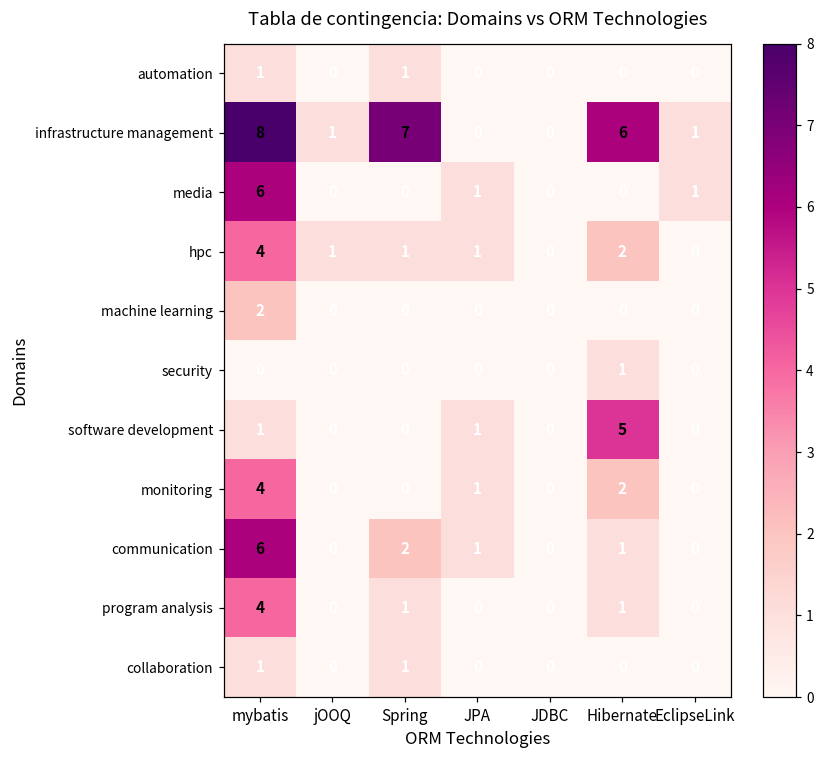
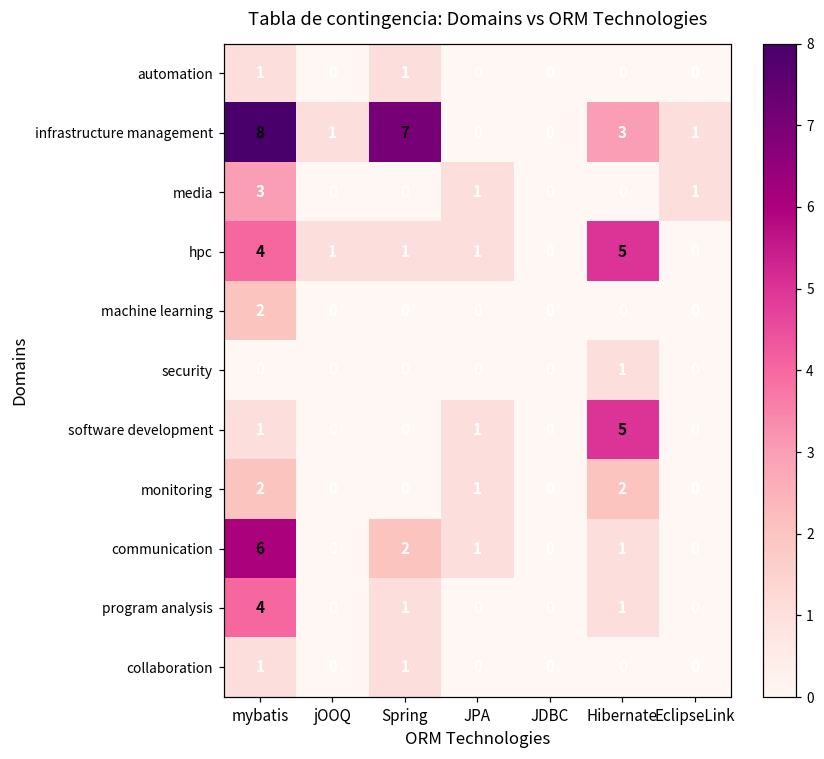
infrastructure management, Hibernate: 6 -> 3
media, mybatis: 6 -> 3
hpc, Hibernate: 2 -> 5
monitoring, mybatis: 4 -> 2
